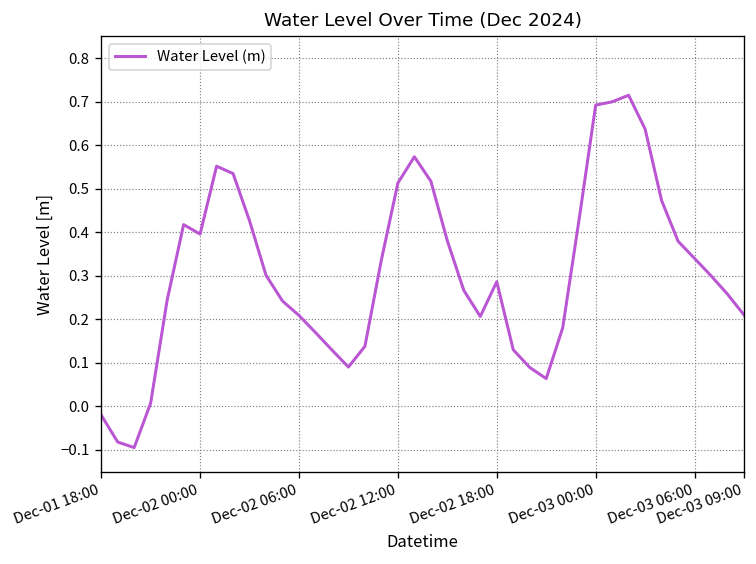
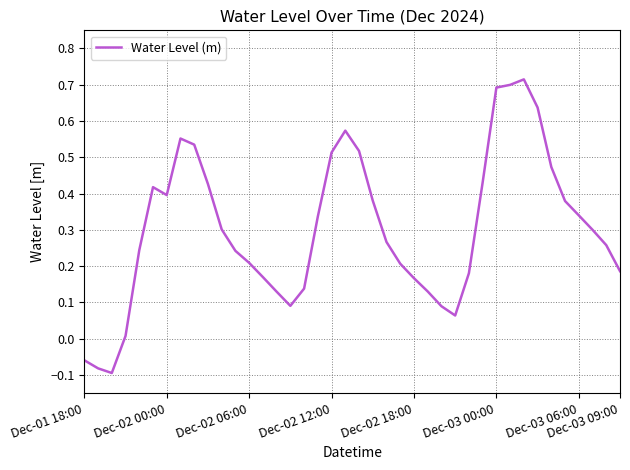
Dec-01 18:00: -0.02 -> -0.06
Dec-02 18:00: 0.29 -> 0.17
Dec-03 09:00: 0.21 -> 0.19
